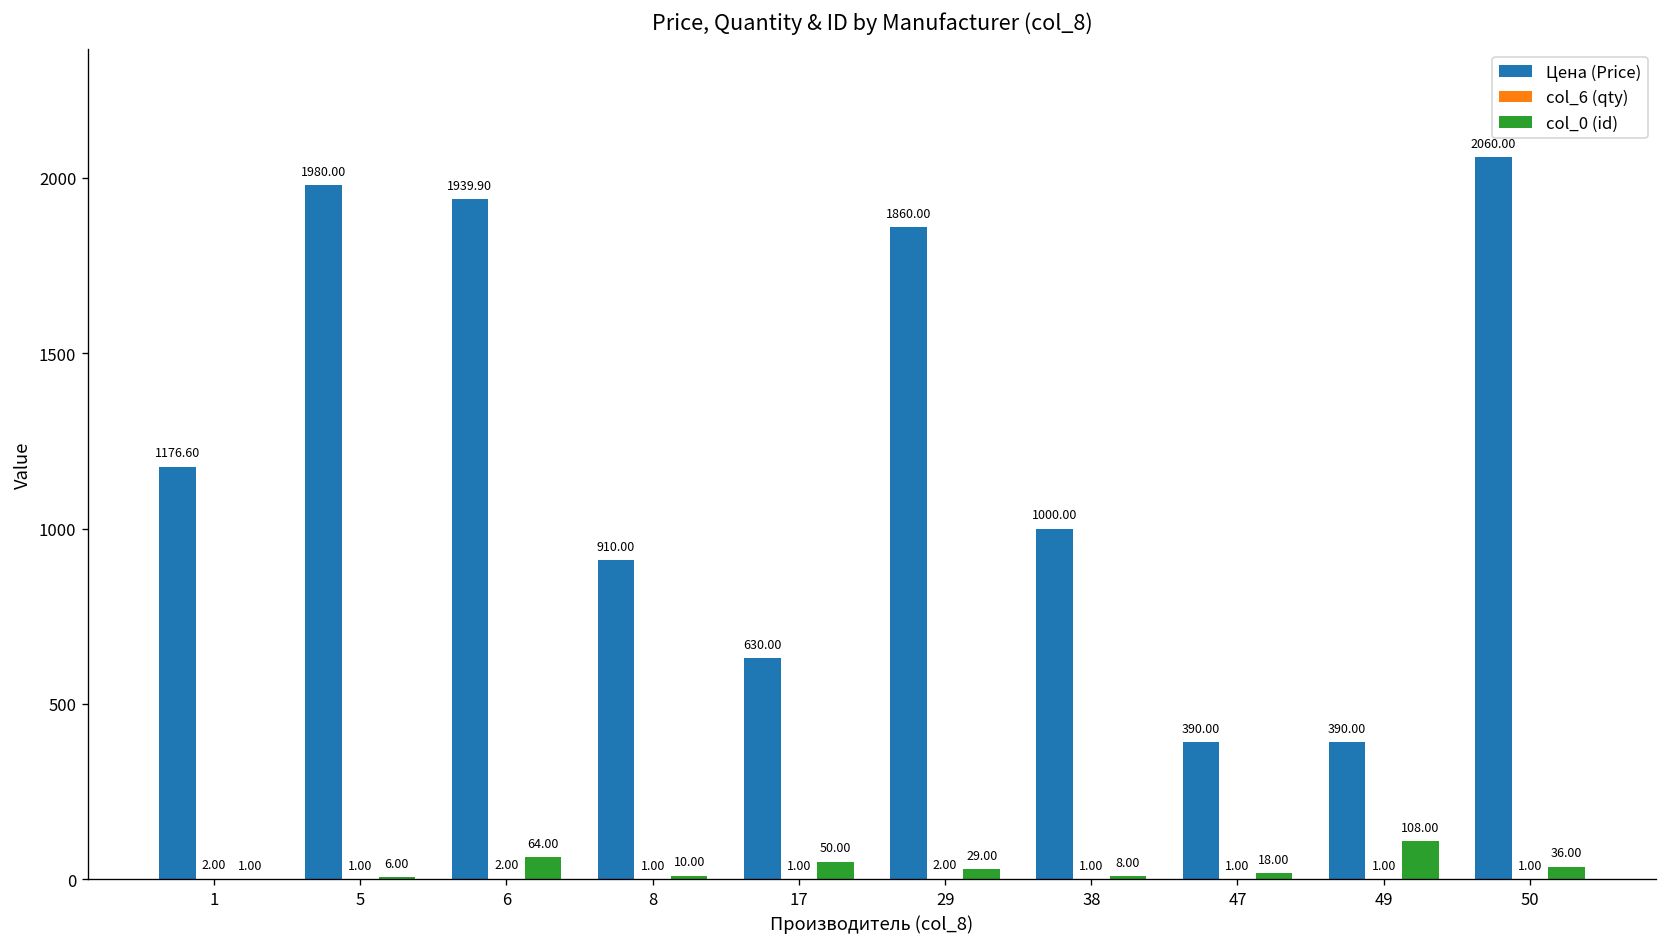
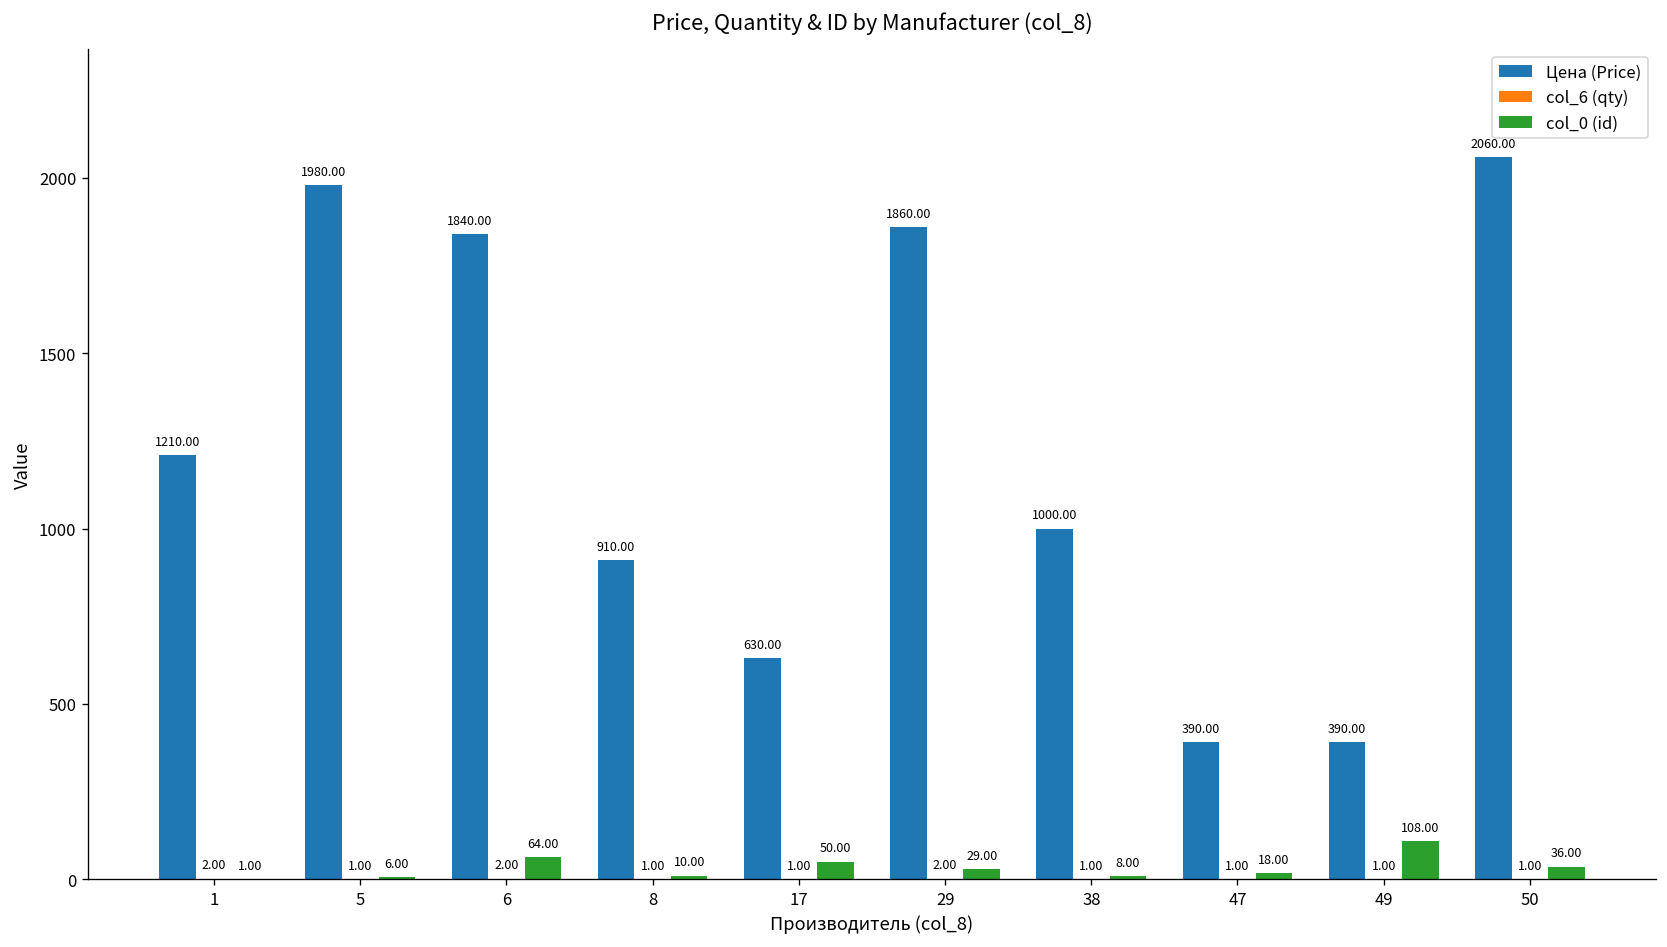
Цена (Price), 1: 1176.60 -> 1210.00
Цена (Price), 6: 1939.90 -> 1840.00
